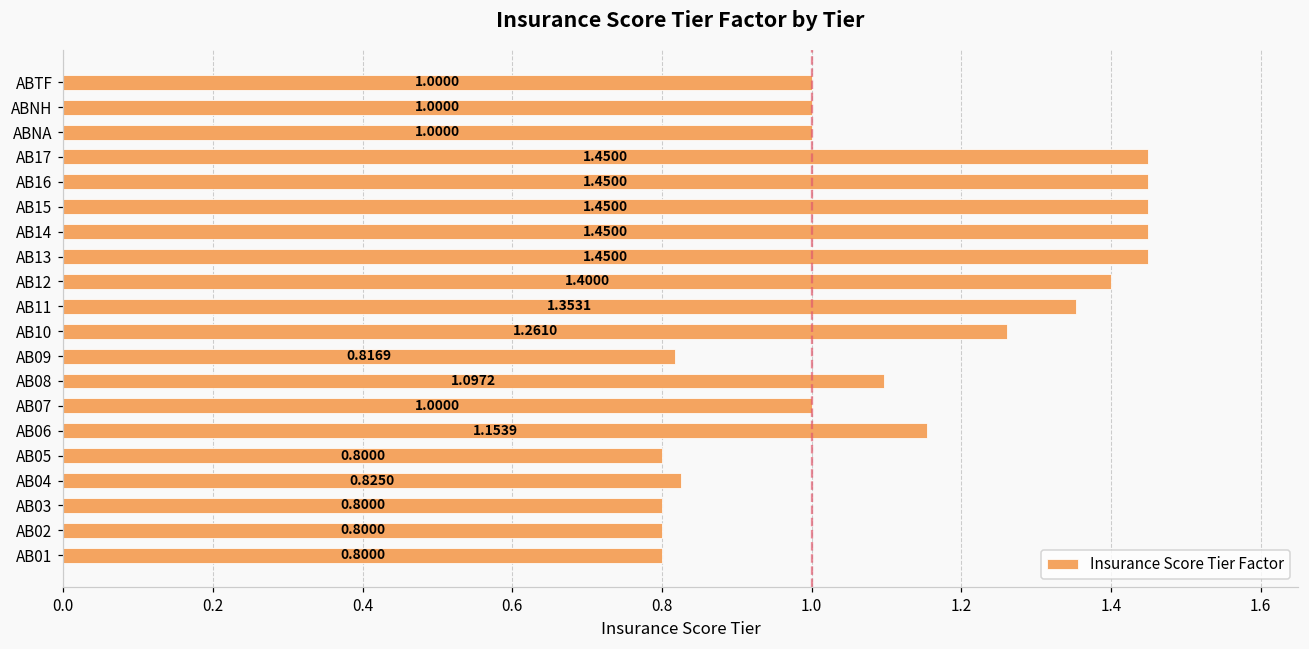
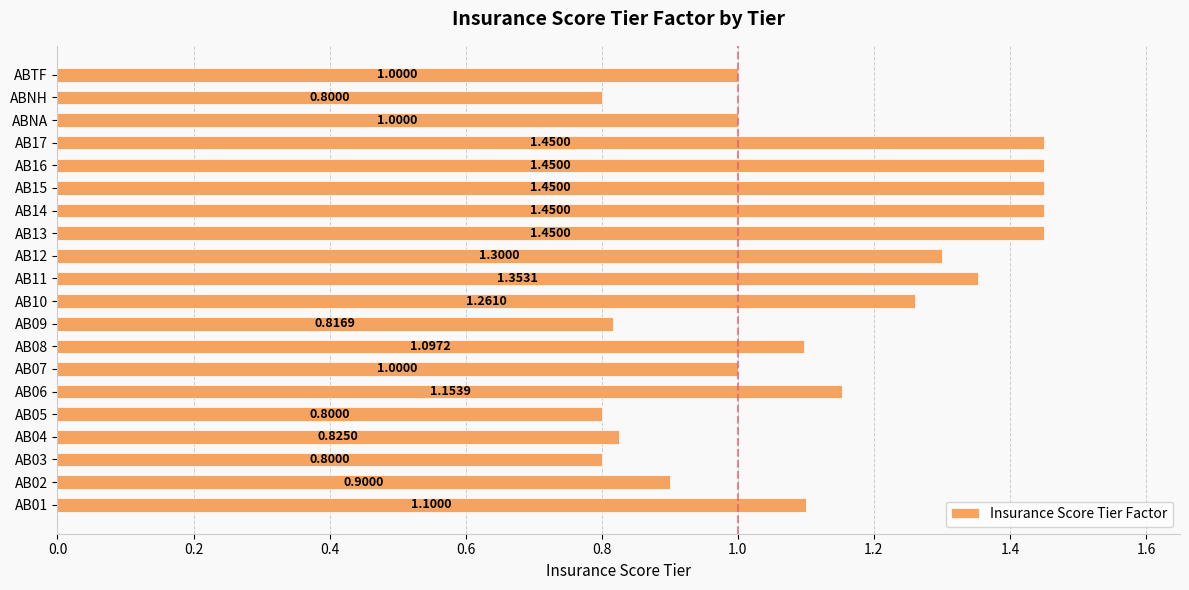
ABNH: 1.0000 -> 0.8000
AB12: 1.4000 -> 1.3000
AB02: 0.8000 -> 0.9000
AB01: 0.8000 -> 1.1000
